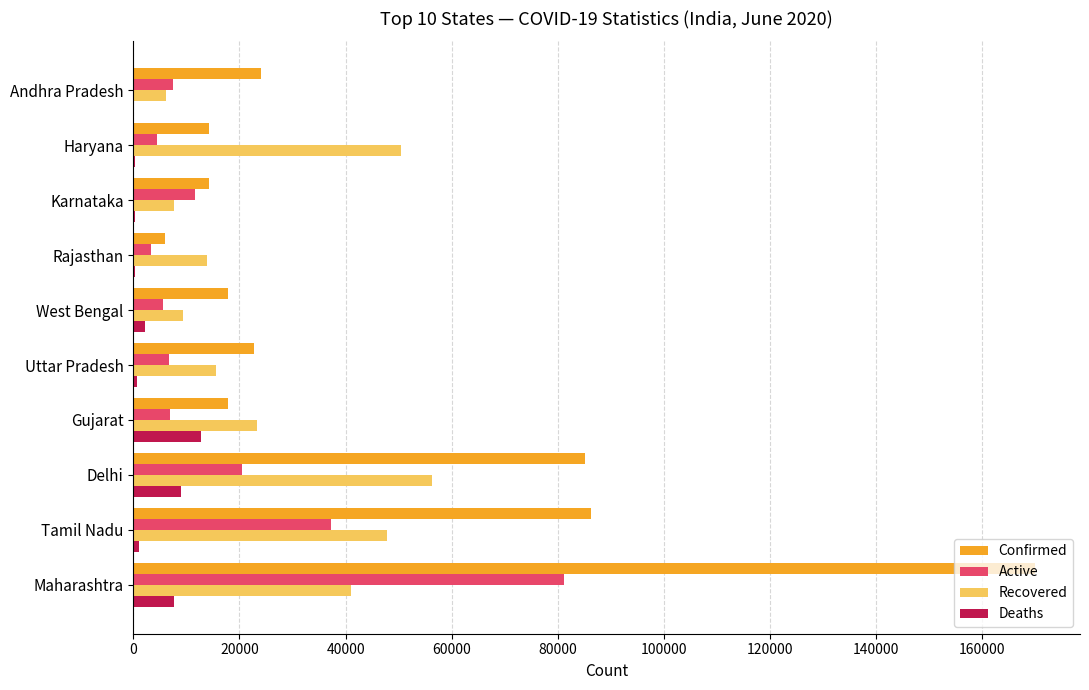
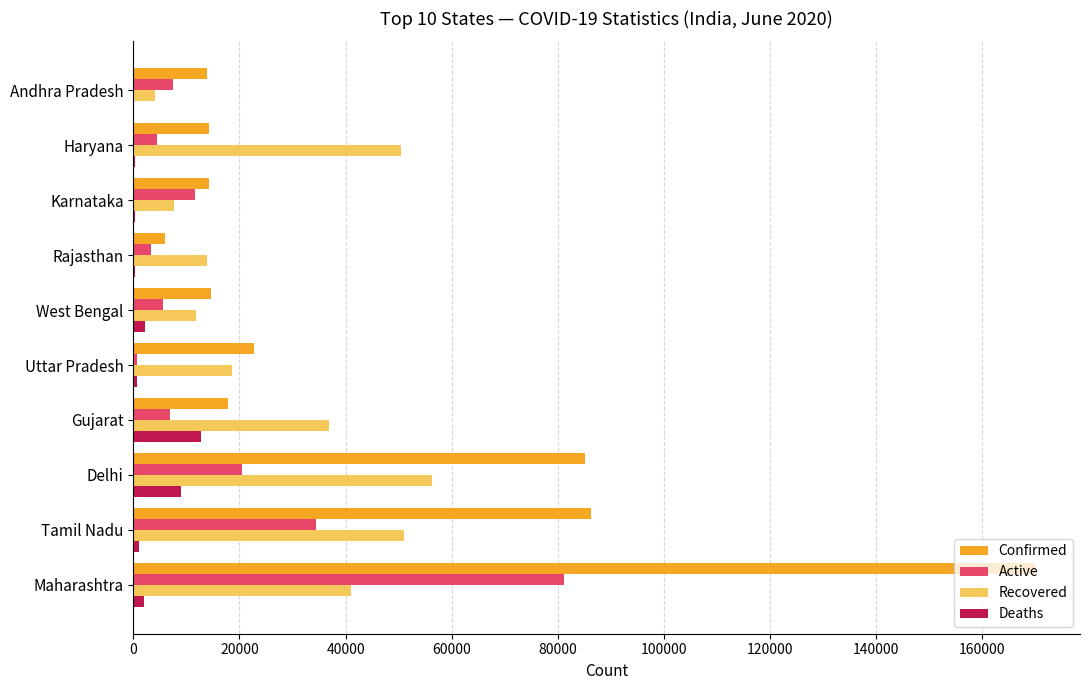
Confirmed, Andhra Pradesh: 24000 -> 14000
Recovered, Andhra Pradesh: 6000 -> 4000
Confirmed, West Bengal: 18000 -> 15000
Recovered, West Bengal: 9000 -> 12000
Active, Uttar Pradesh: 7000 -> 1000
Recovered, Uttar Pradesh: 16000 -> 19000
Recovered, Gujarat: 23000 -> 37000
Active, Tamil Nadu: 37000 -> 34000
Recovered, Tamil Nadu: 48000 -> 51000
Deaths, Maharashtra: 8000 -> 2000
